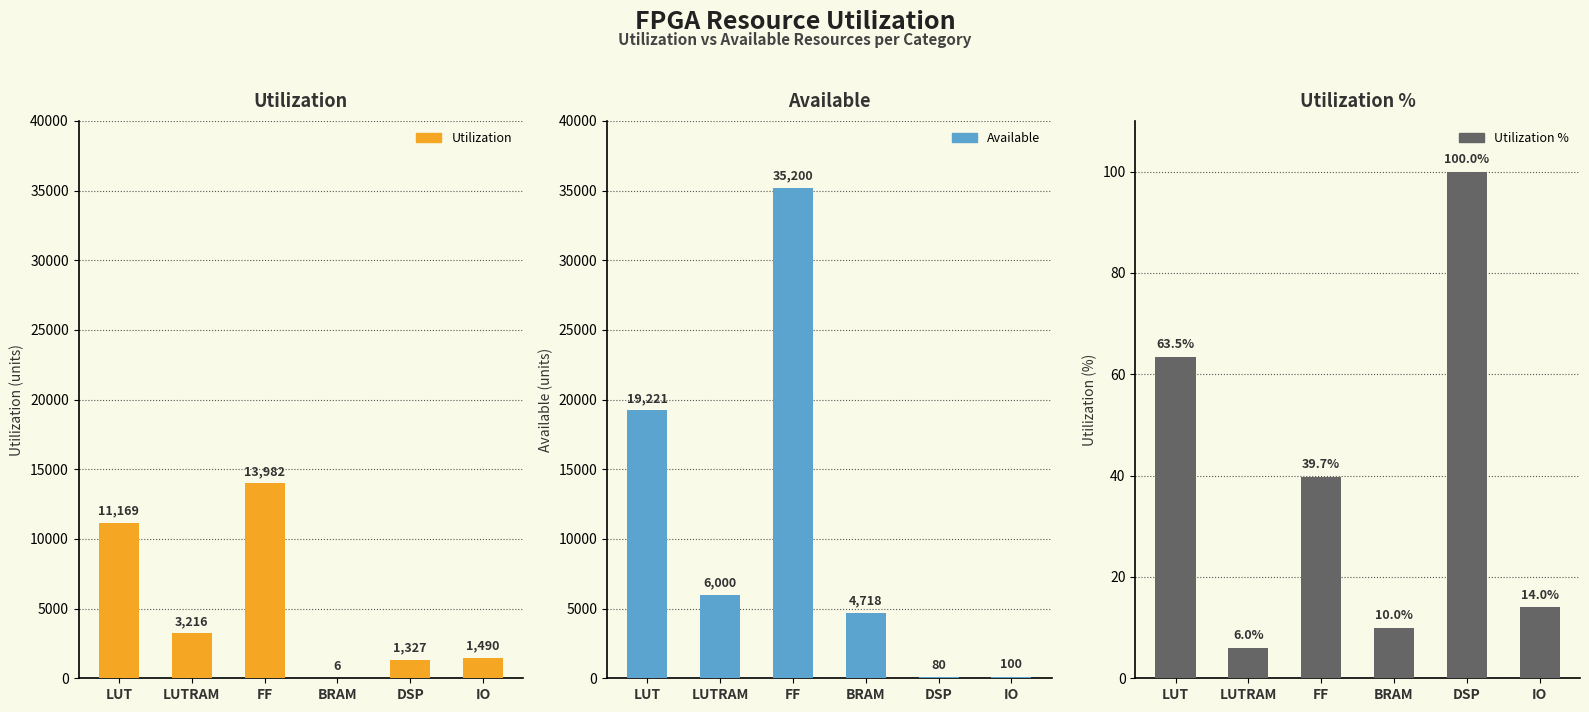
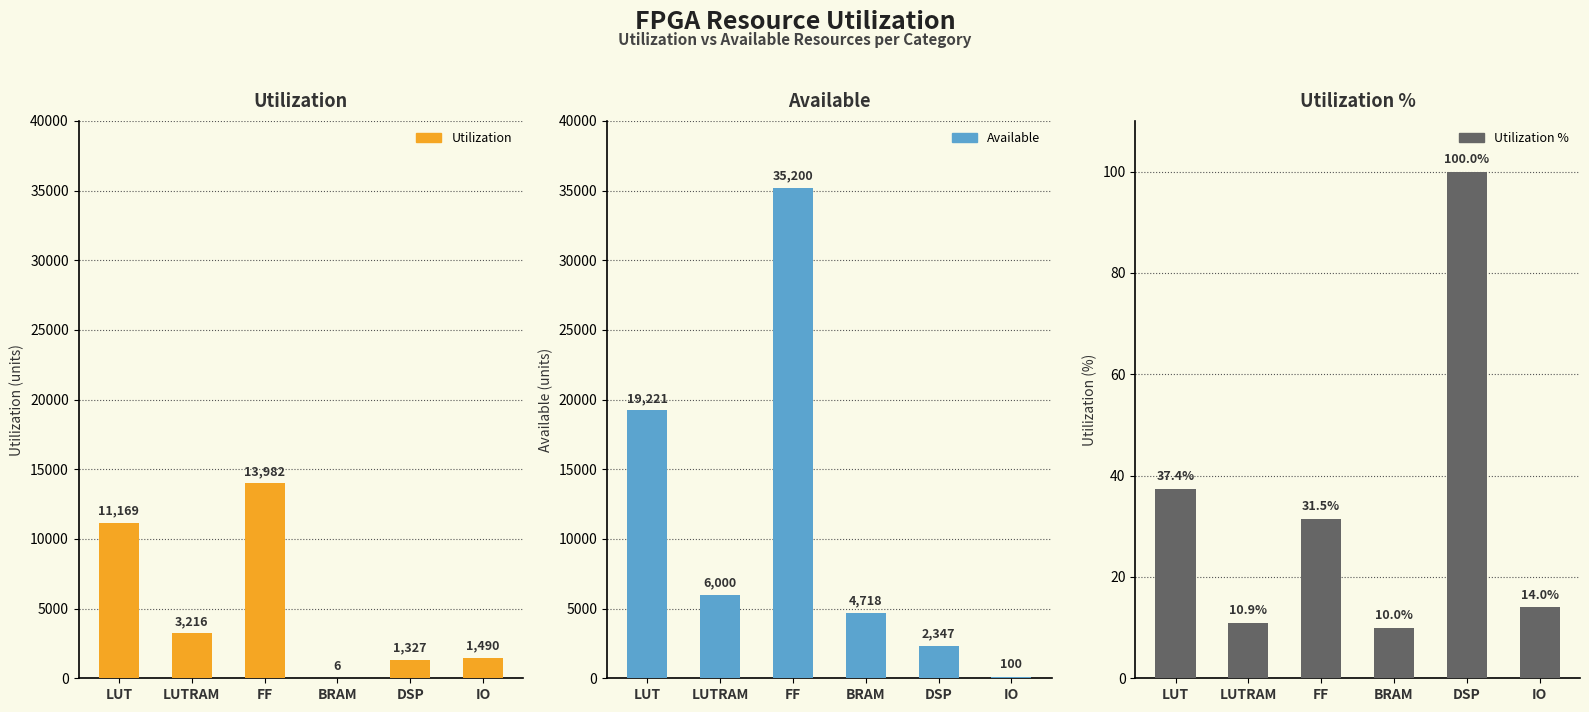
Available, DSP: 80 -> 2,347
Utilization %, LUT: 63.5% -> 37.4%
Utilization %, LUTRAM: 6.0% -> 10.9%
Utilization %, FF: 39.7% -> 31.5%
